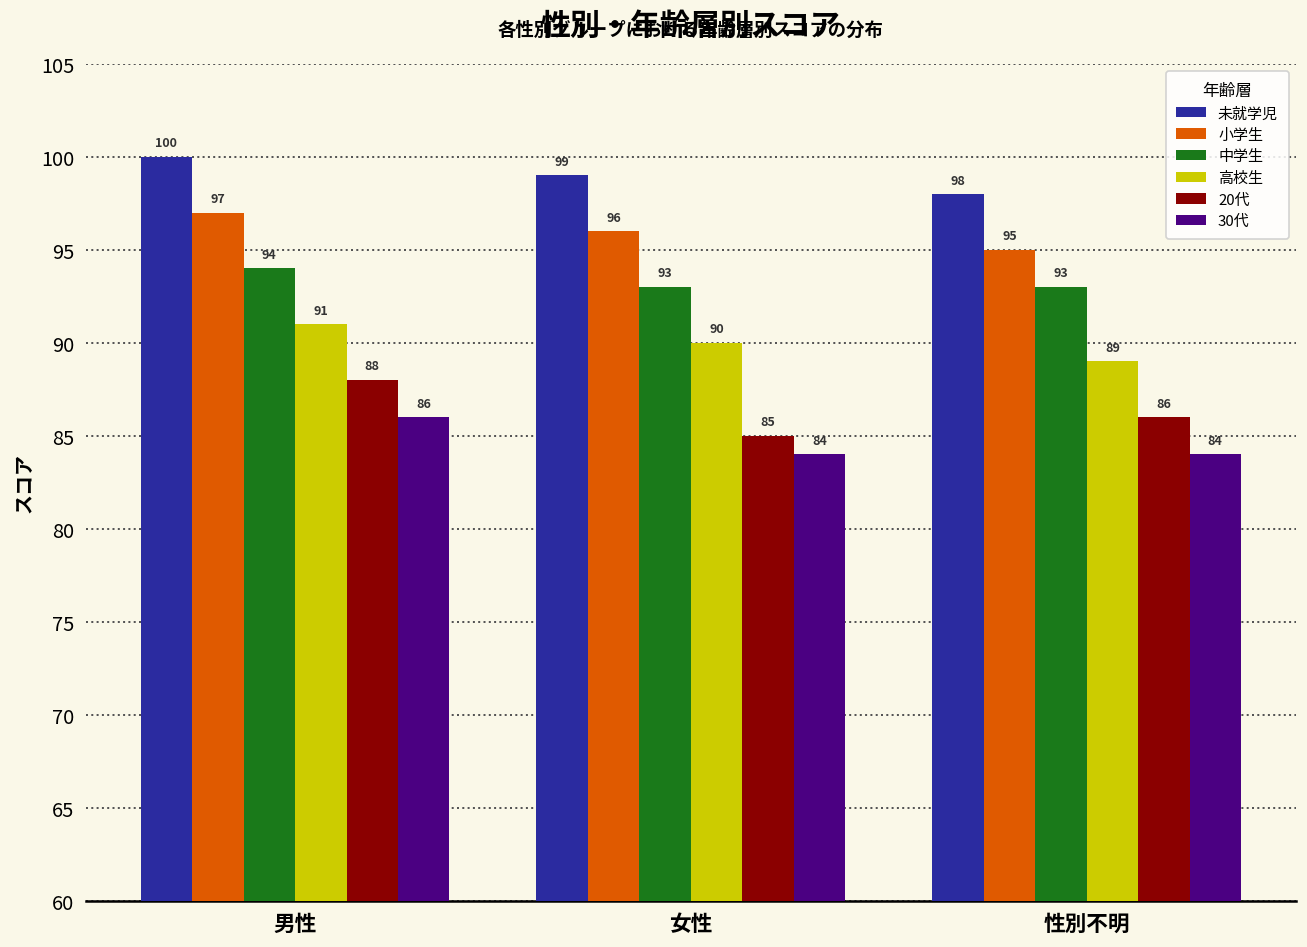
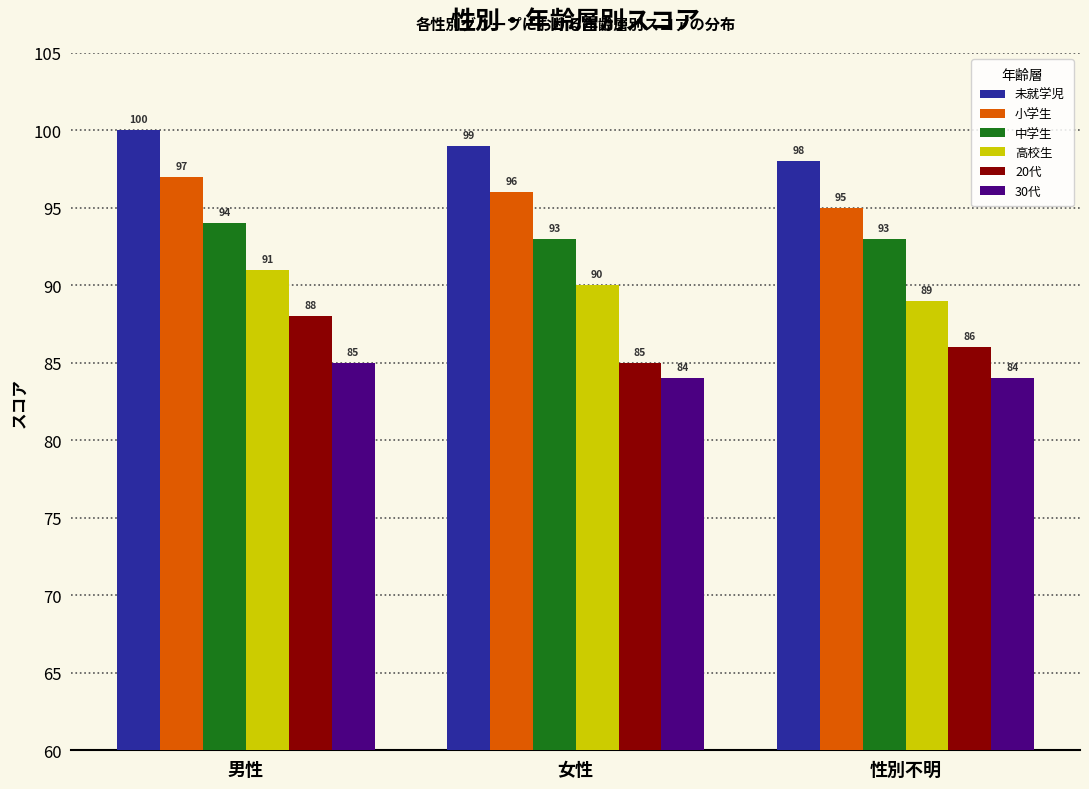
30代, 男性: 86 -> 85
